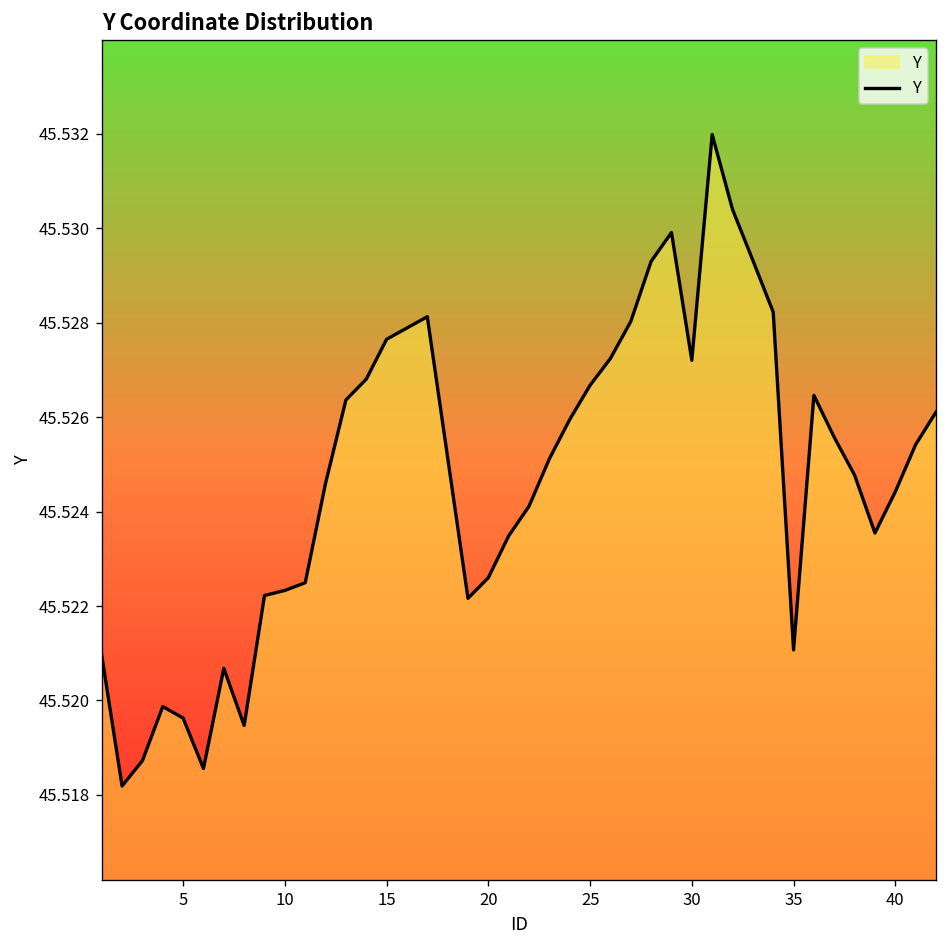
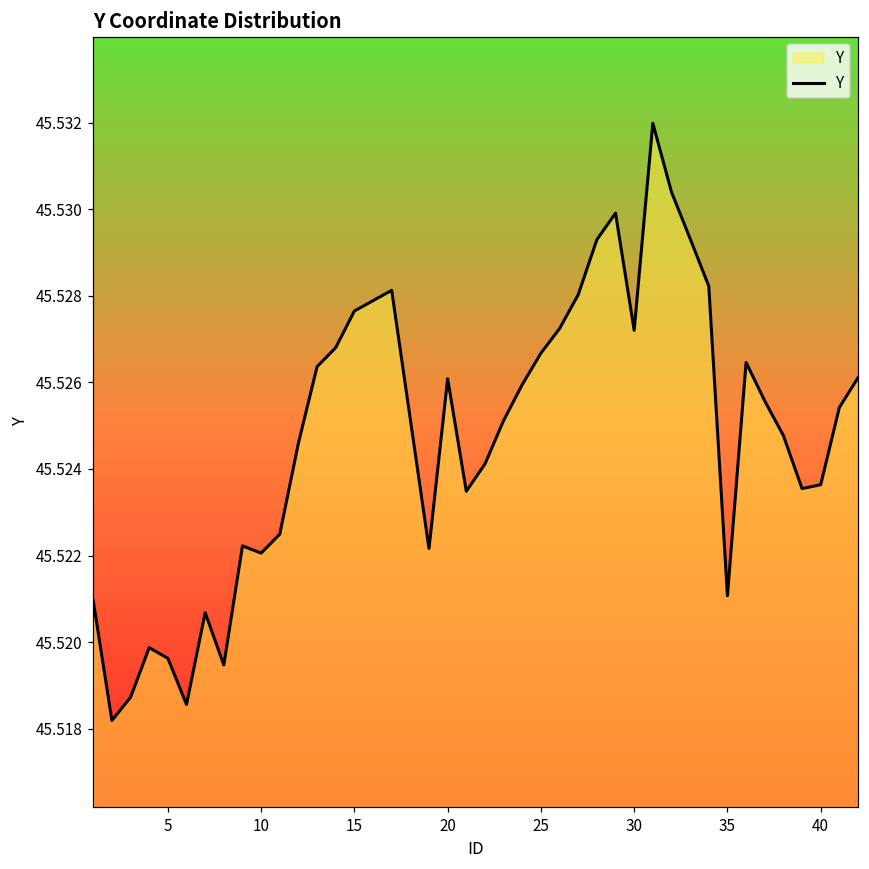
10: 45.5223 -> 45.5221
20: 45.5226 -> 45.5261
40: 45.5244 -> 45.5236
